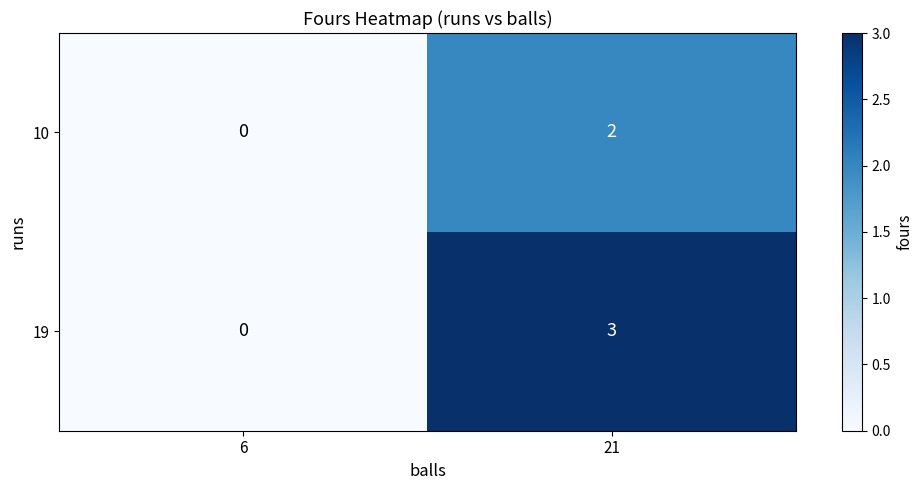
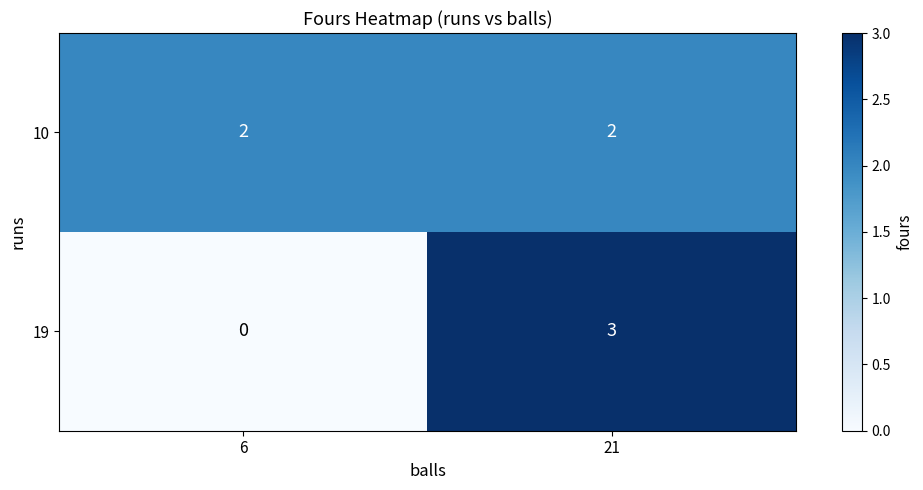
10, 6: 0 -> 2
